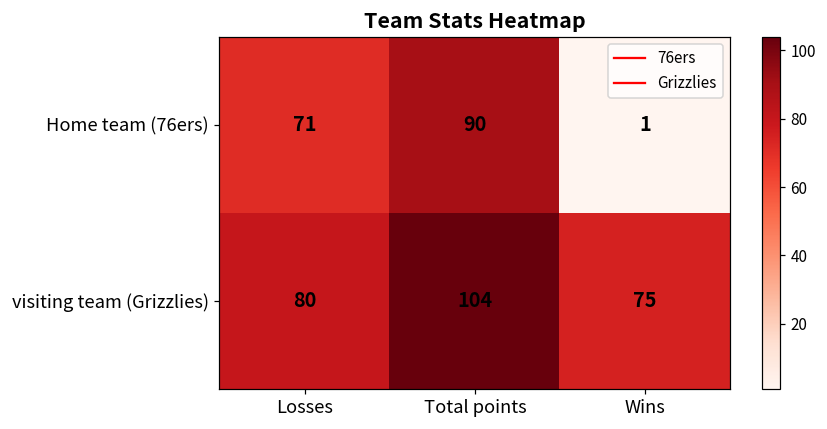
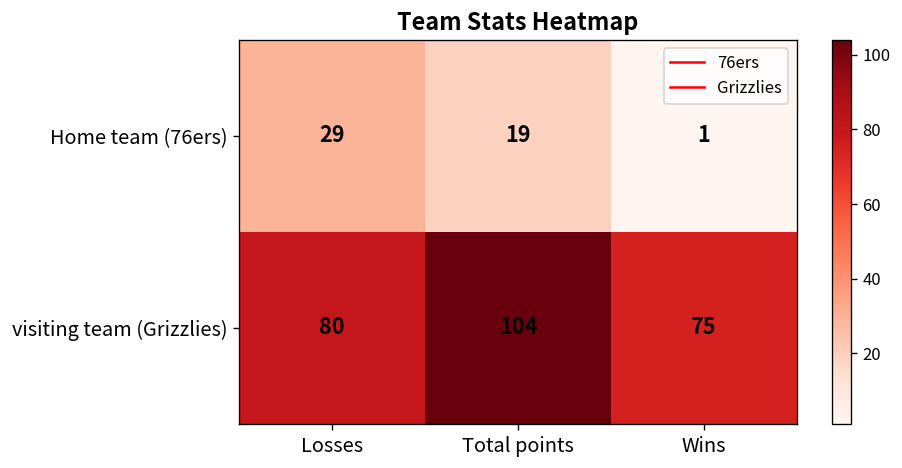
Home team (76ers), Losses: 71 -> 29
Home team (76ers), Total points: 90 -> 19
